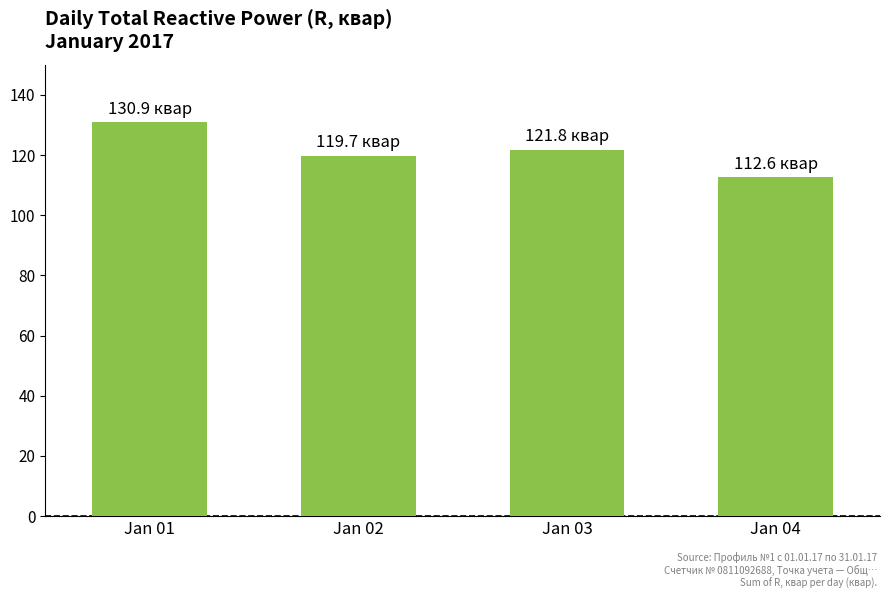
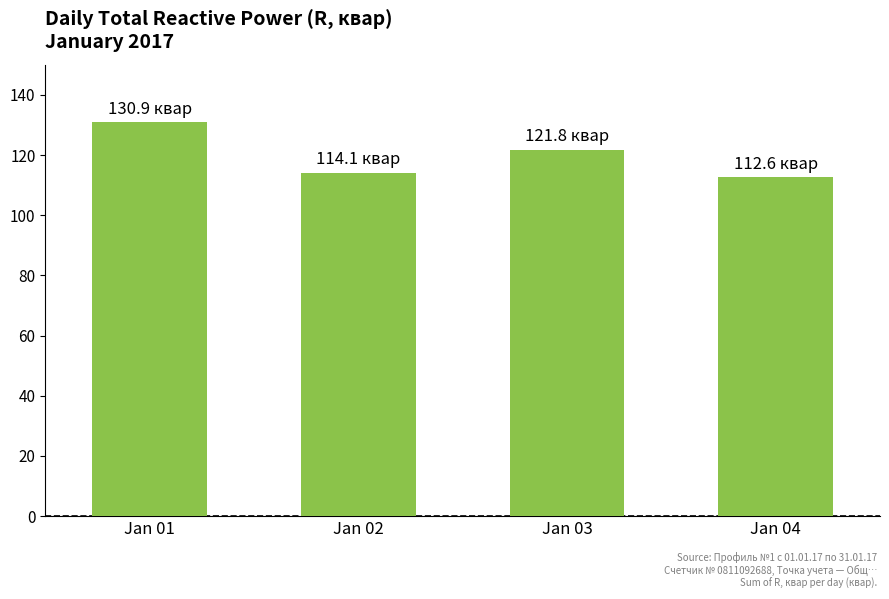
Jan 02: 119.7 -> 114.1
